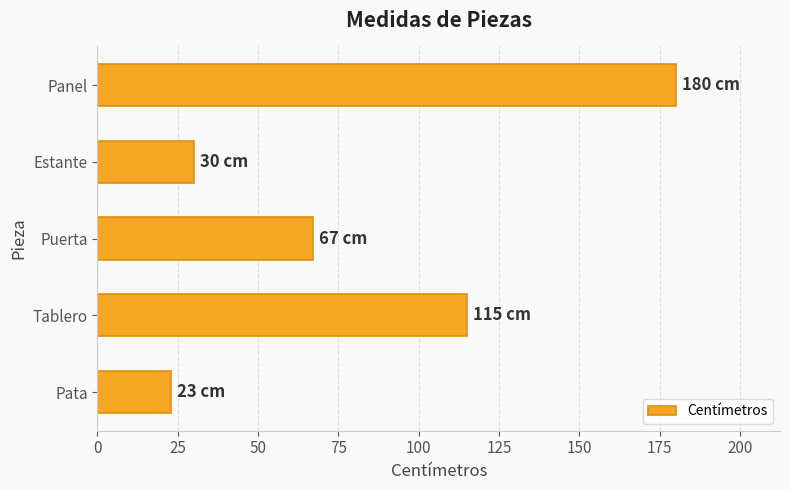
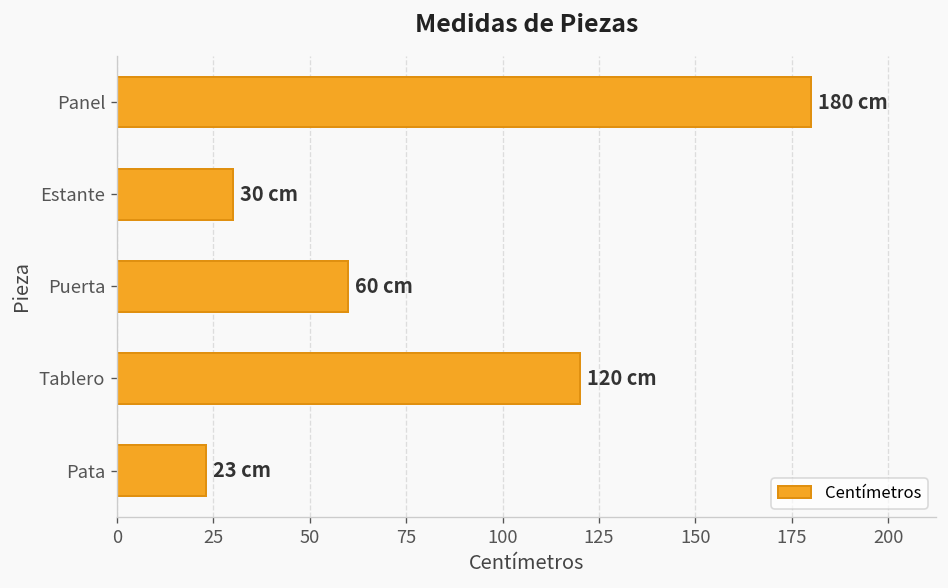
Puerta: 67 -> 60
Tablero: 115 -> 120
